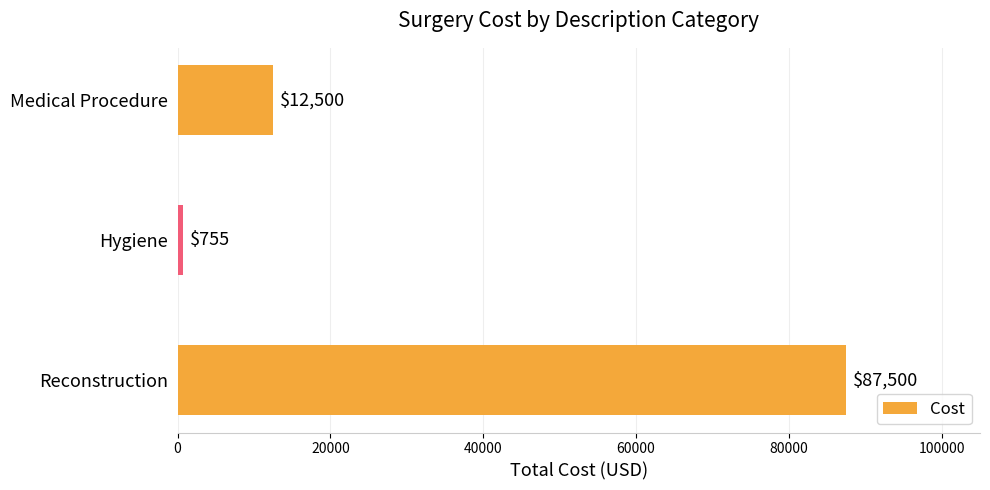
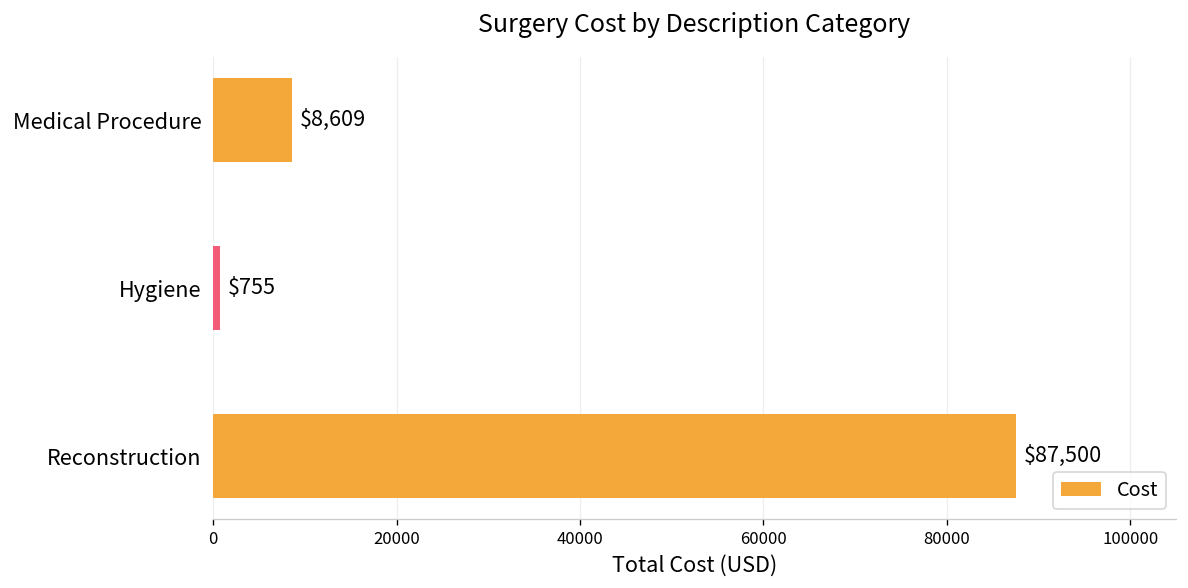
Medical Procedure: $12,500 -> $8,609
